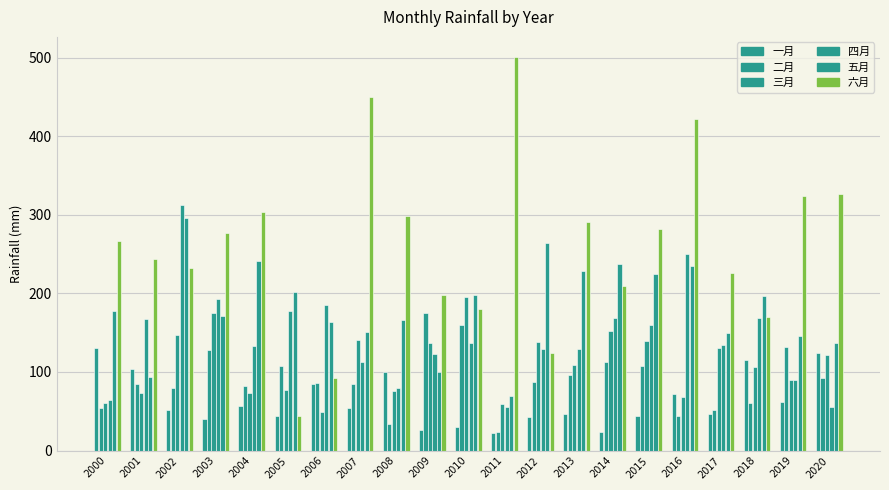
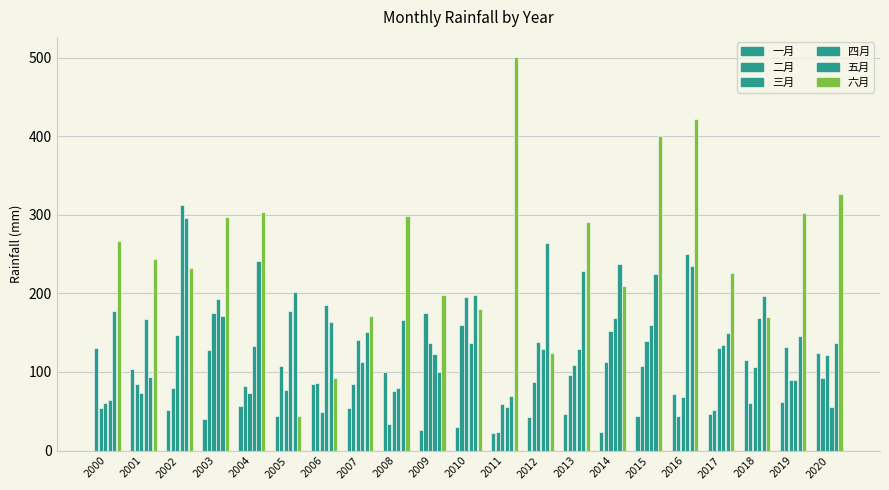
六月, 2003: 280 -> 300
六月, 2007: 450 -> 170
六月, 2015: 280 -> 400
六月, 2019: 320 -> 300
